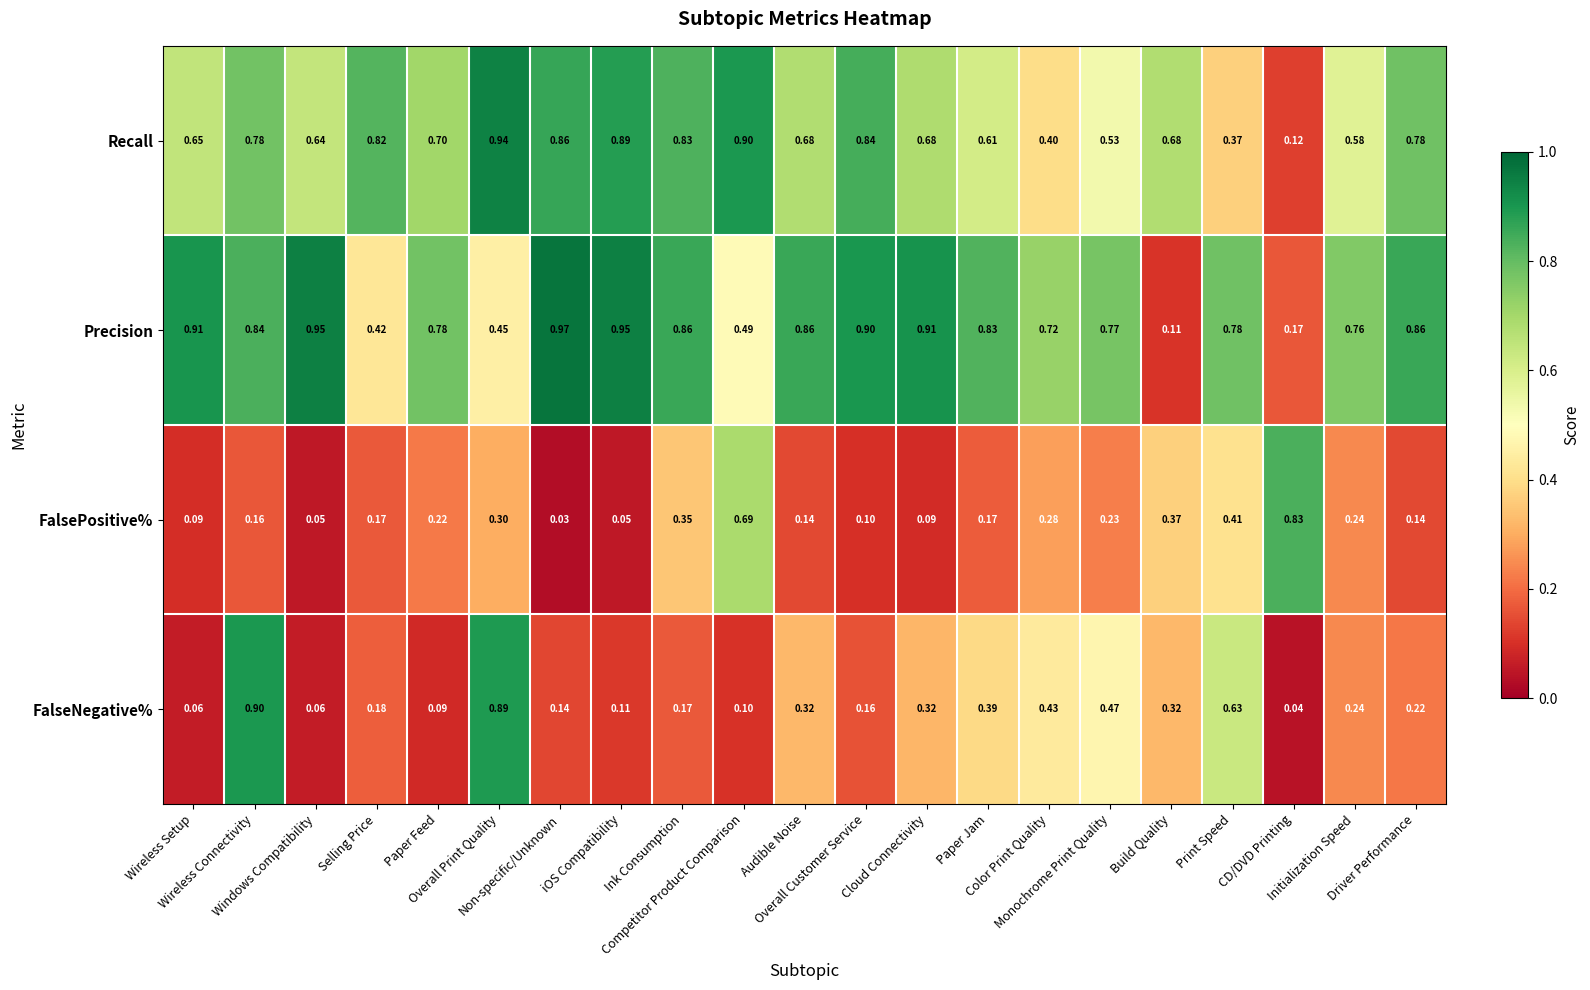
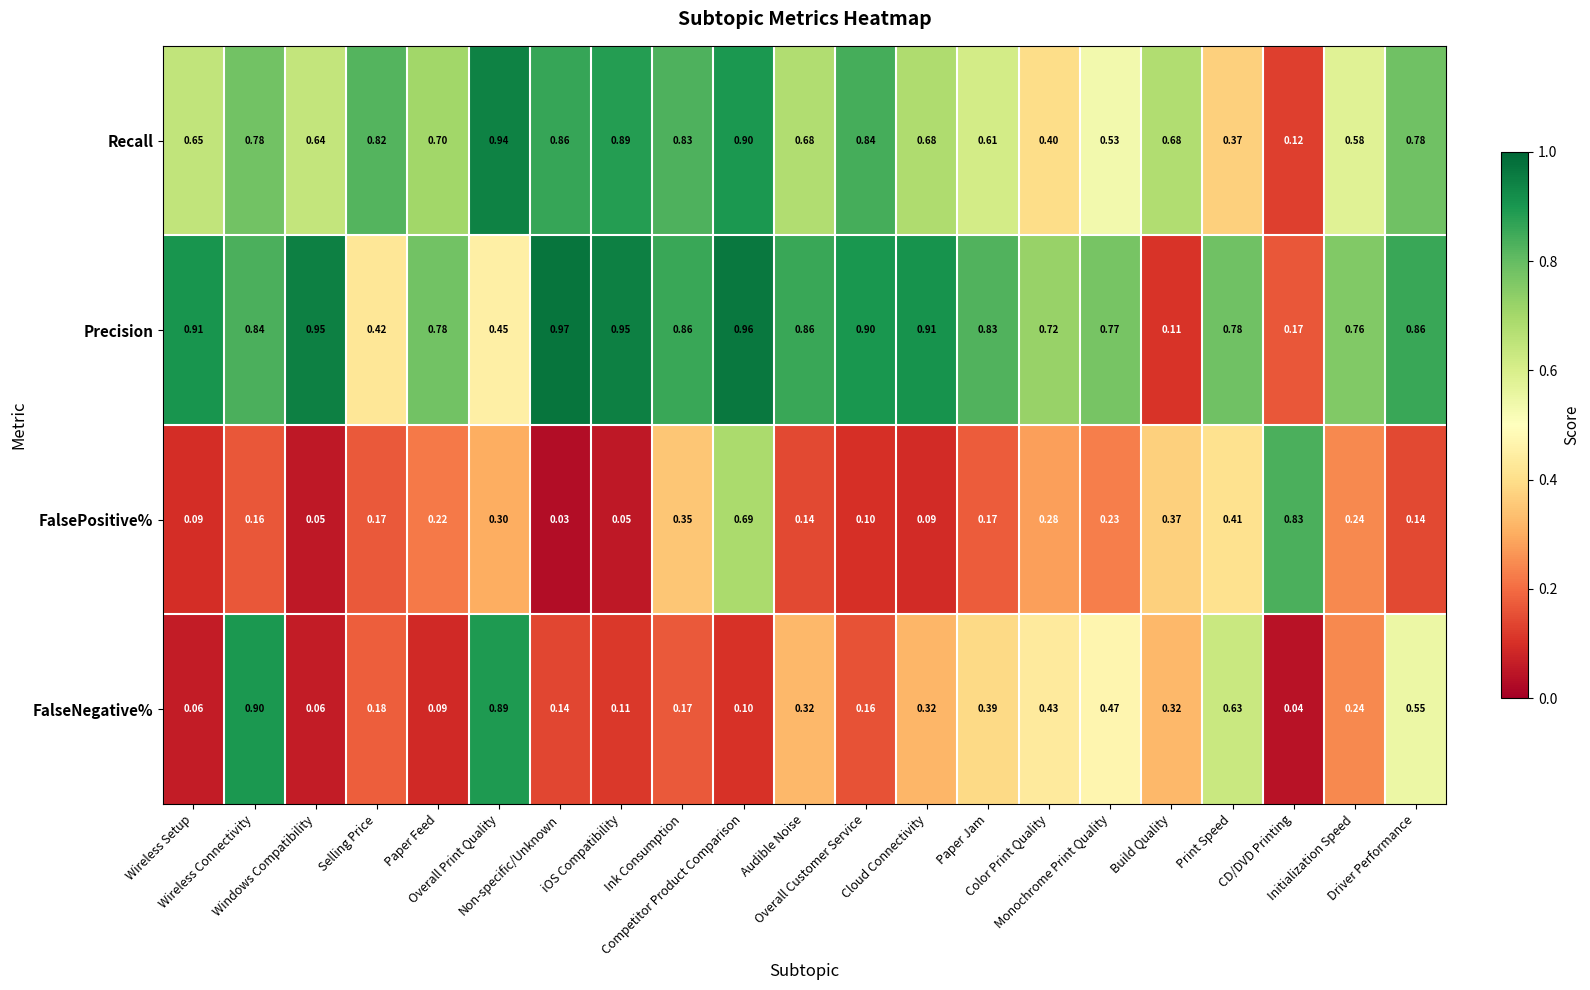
Precision, Competitor Product Comparison: 0.49 -> 0.96
FalseNegative%, Driver Performance: 0.22 -> 0.55
